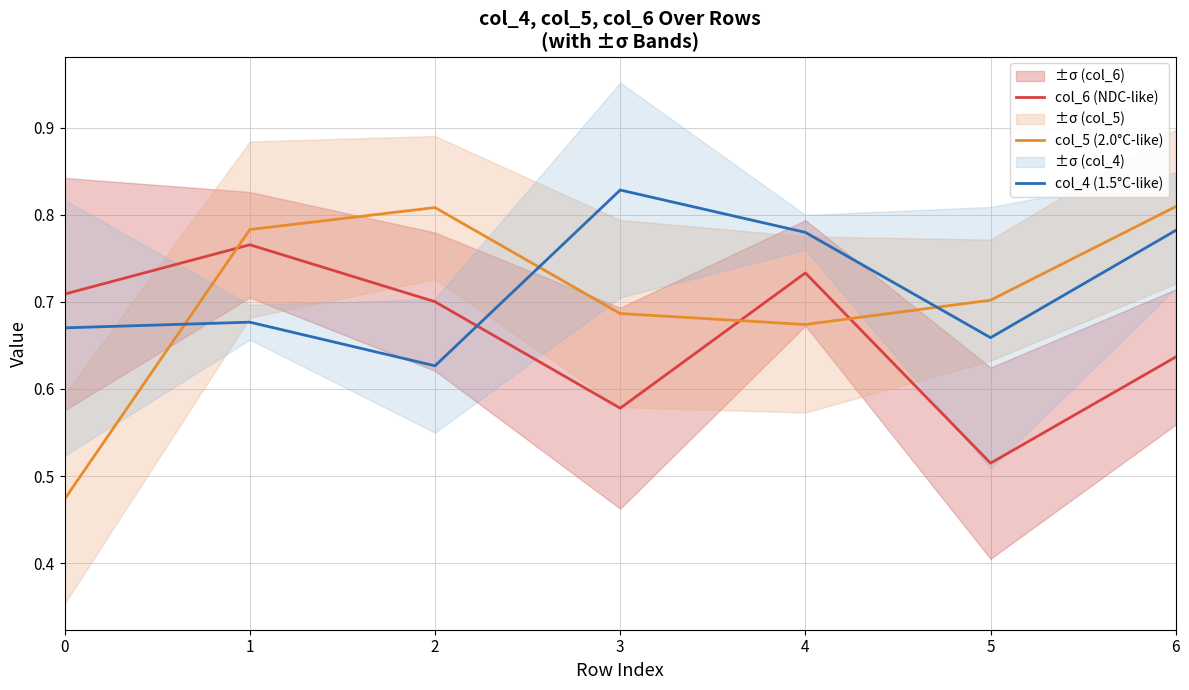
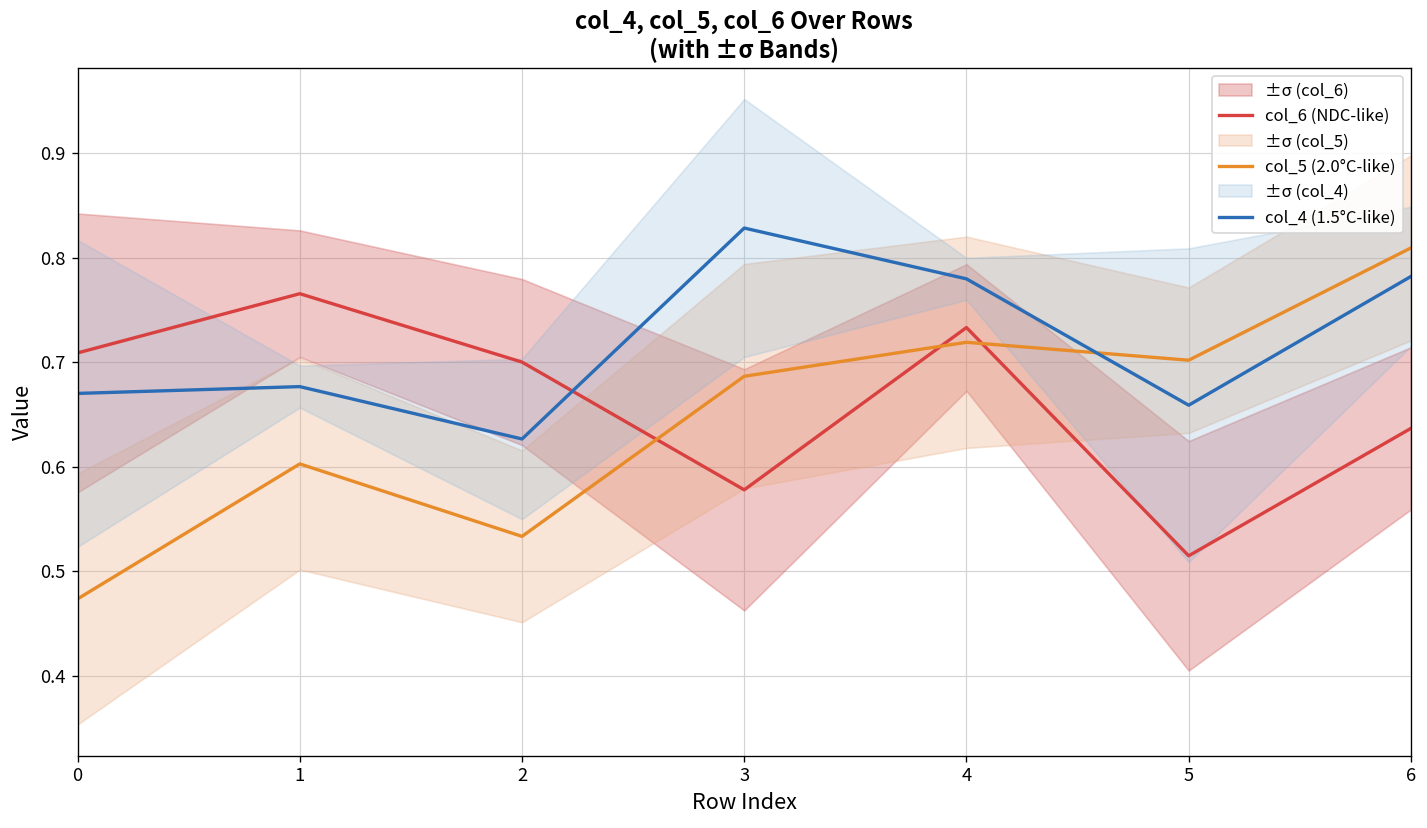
col_5 (2.0°C-like), 1: 0.78 -> 0.60
col_5 (2.0°C-like), 2: 0.81 -> 0.53
col_5 (2.0°C-like), 4: 0.67 -> 0.72
